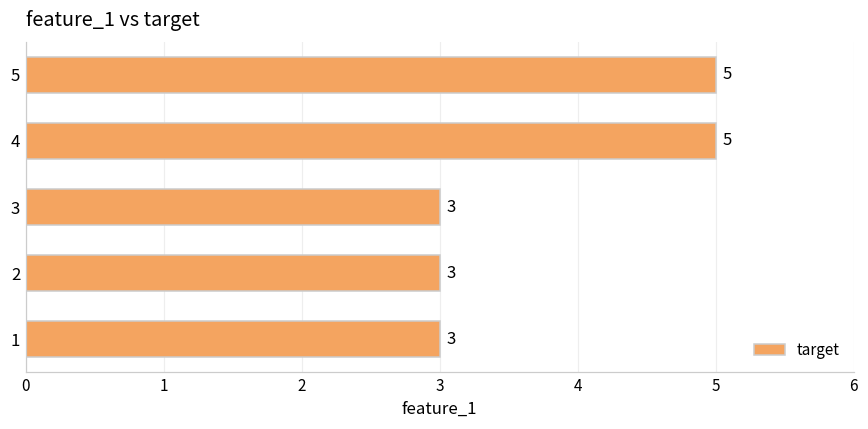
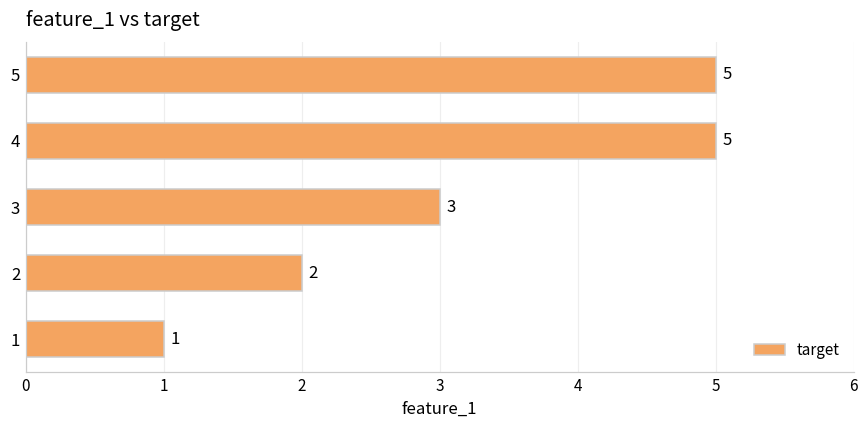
2: 3 -> 2
1: 3 -> 1
